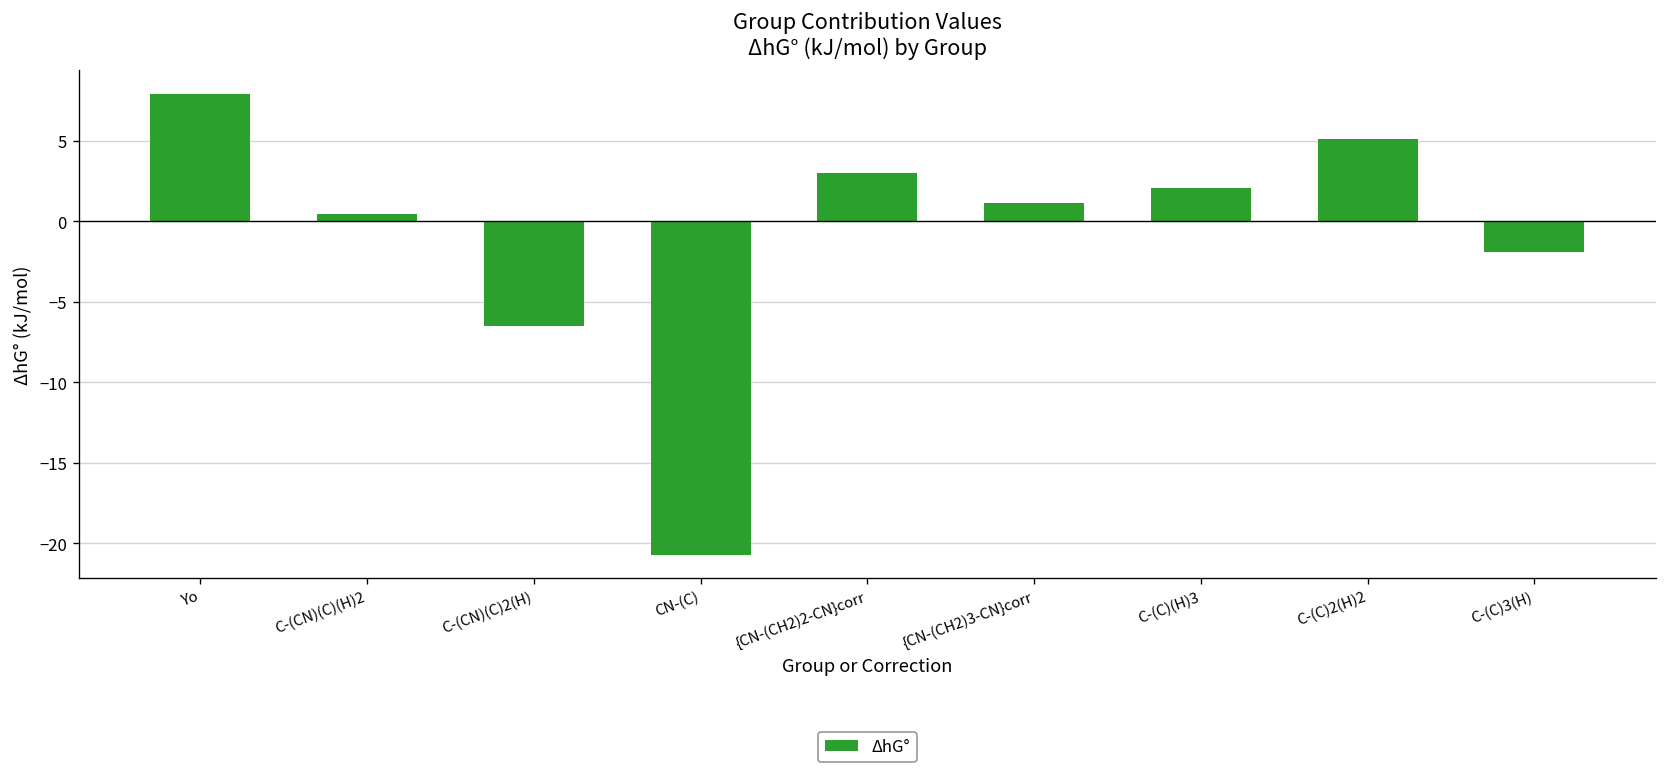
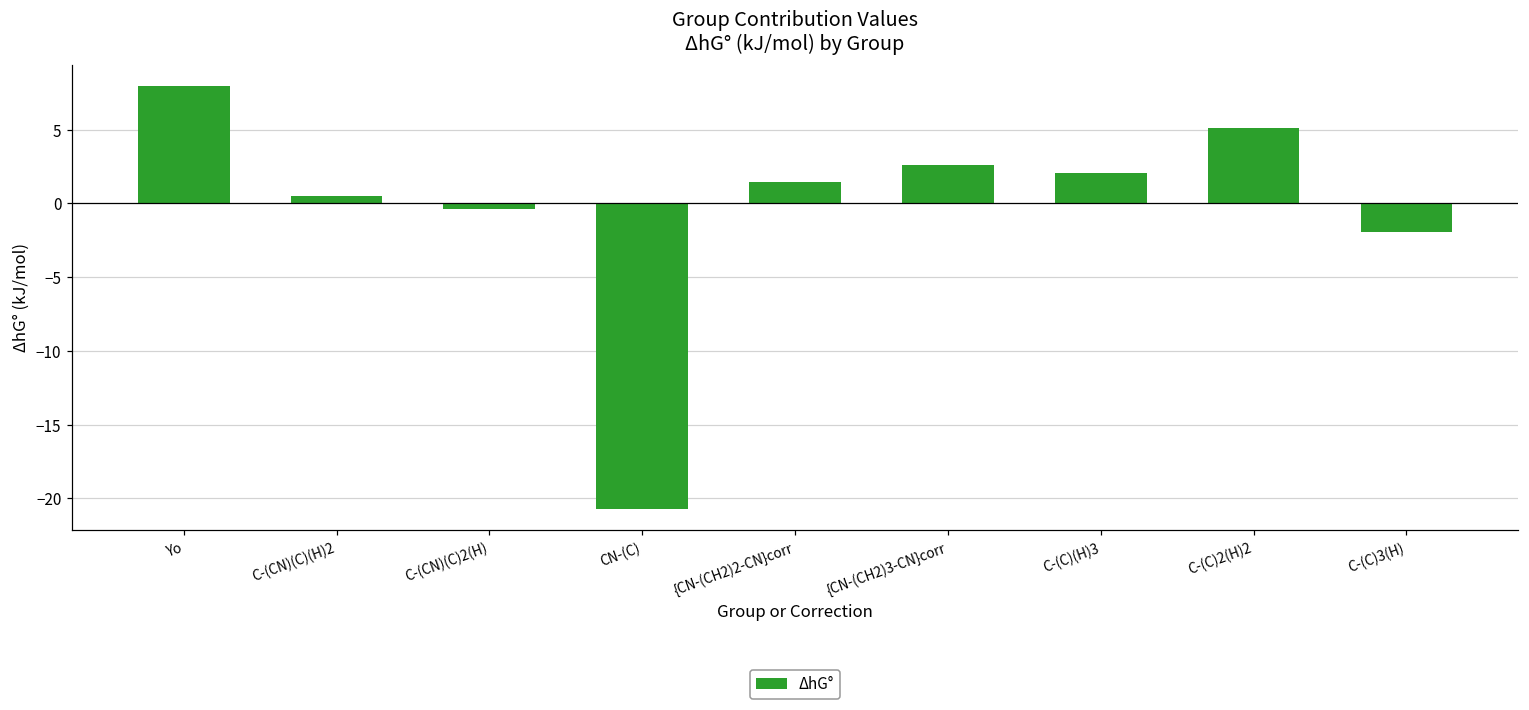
C-(CN)(C)2(H): -6.5 -> -0.4
{CN-(CH2)2-CN}corr: 3.0 -> 1.5
{CN-(CH2)3-CN}corr: 1.1 -> 2.6
